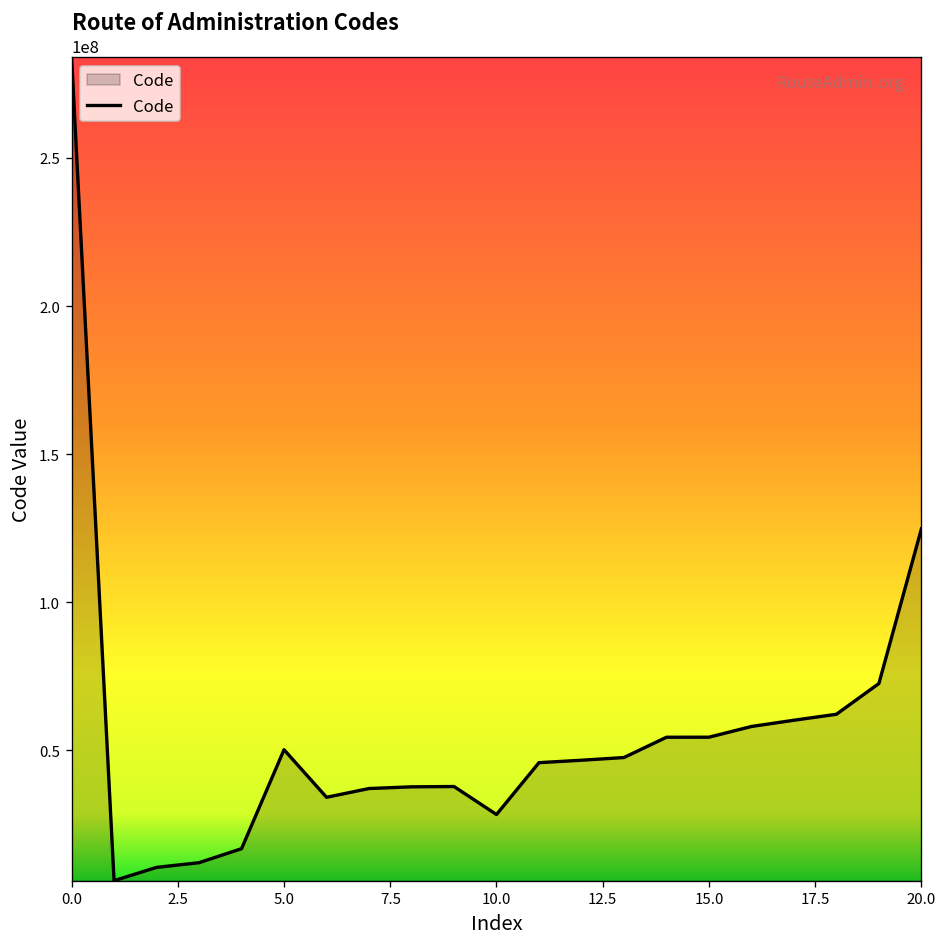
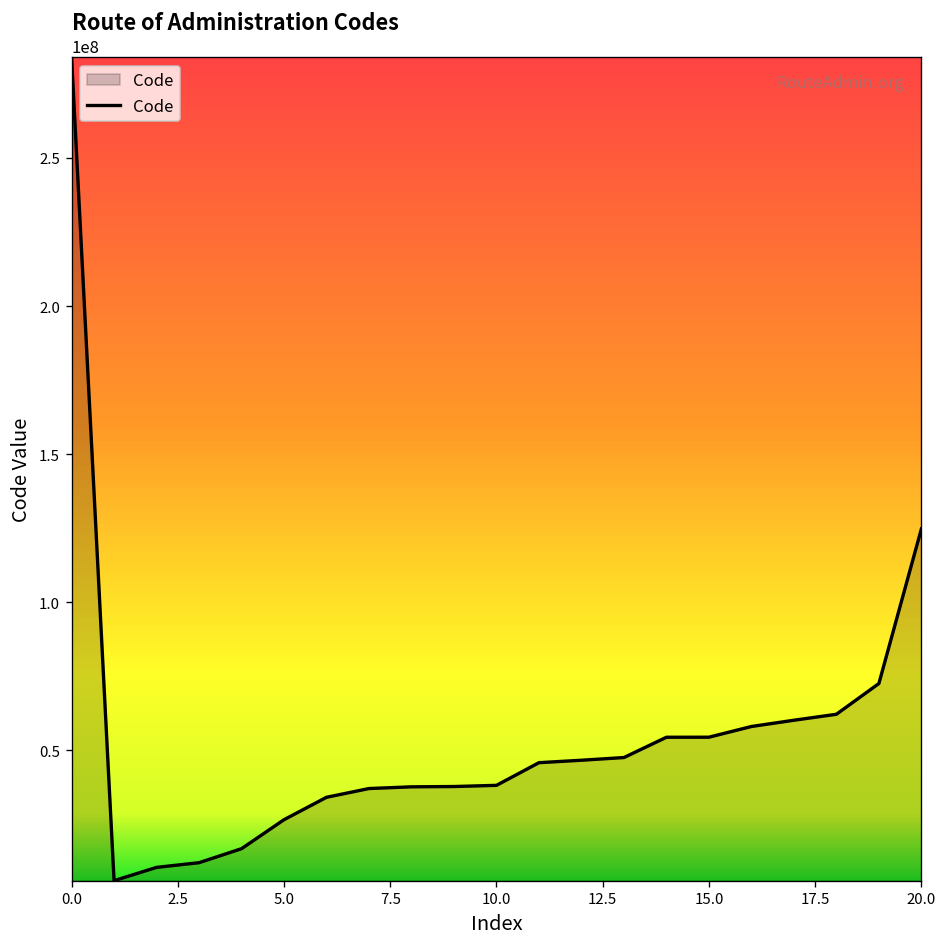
5.0: 50000000 -> 27000000
10.0: 28000000 -> 38000000
